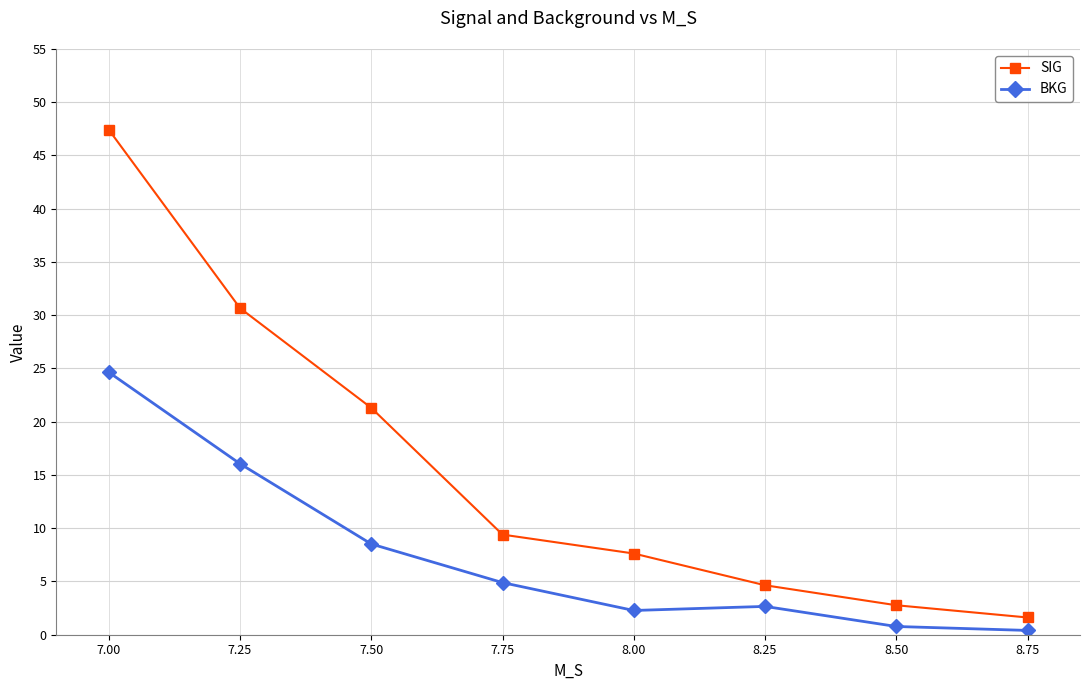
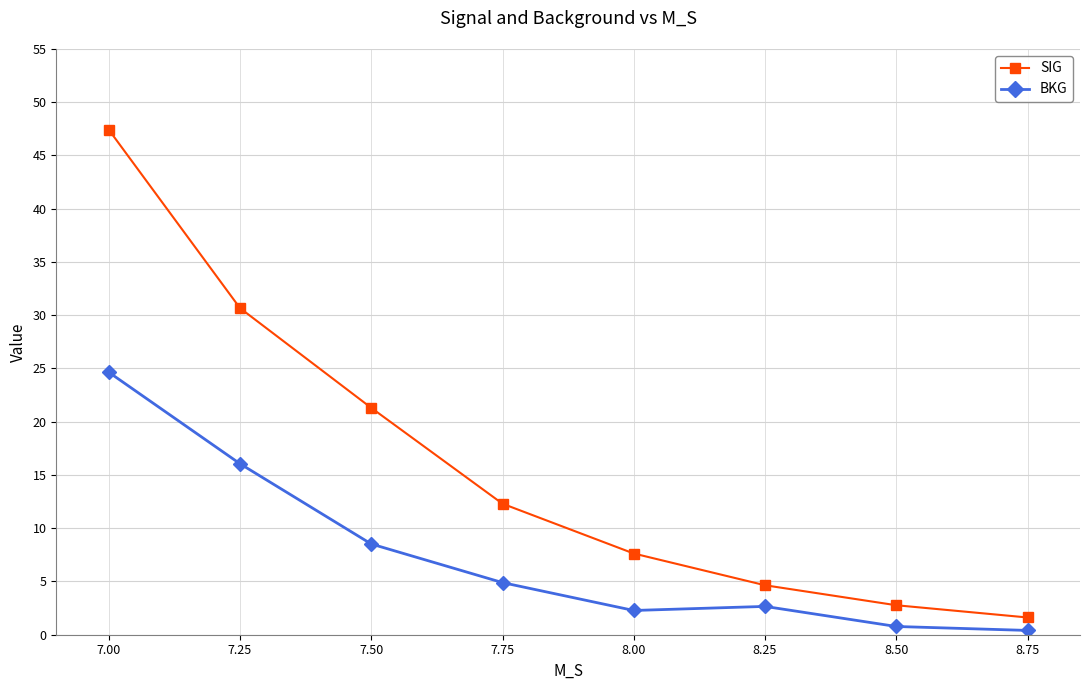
SIG, 7.75: 9.4 -> 12.3
